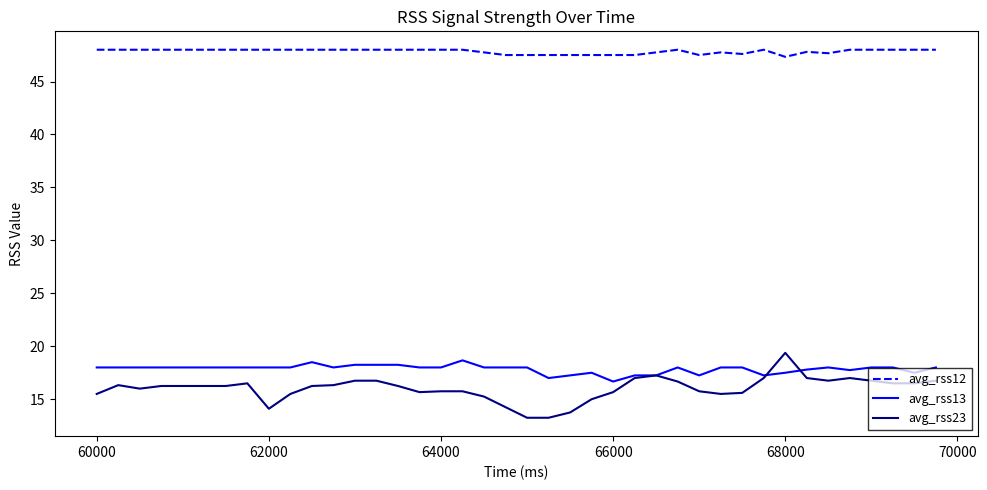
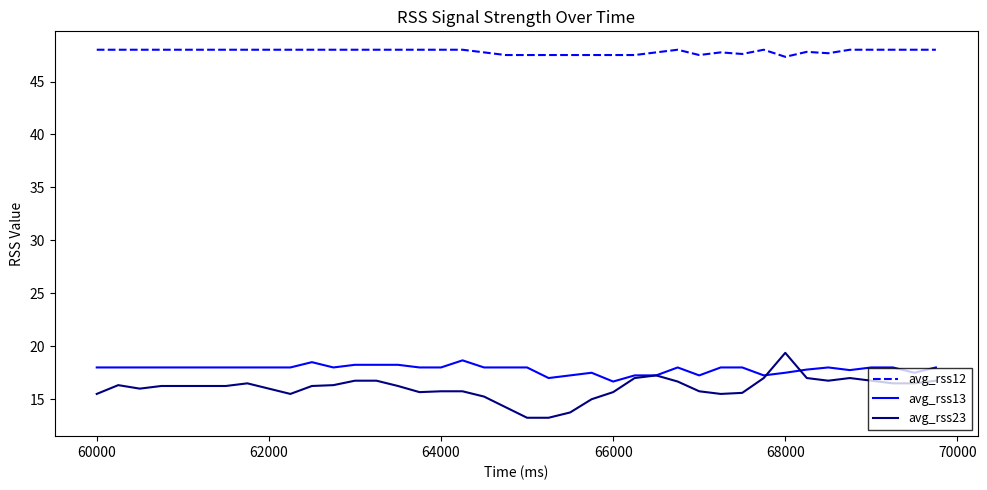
avg_rss23, 62000: 14.1 -> 16.0
